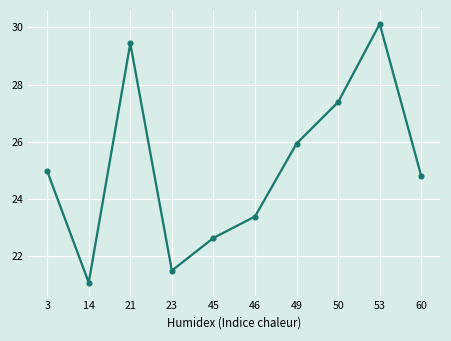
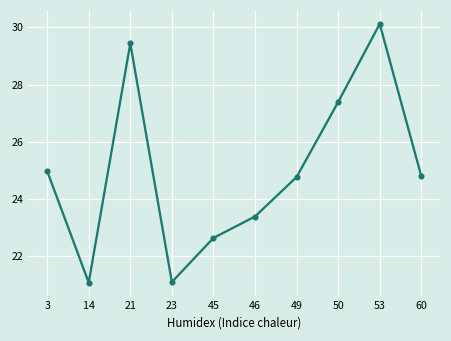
23: 21.5 -> 21.1
49: 25.9 -> 24.8
